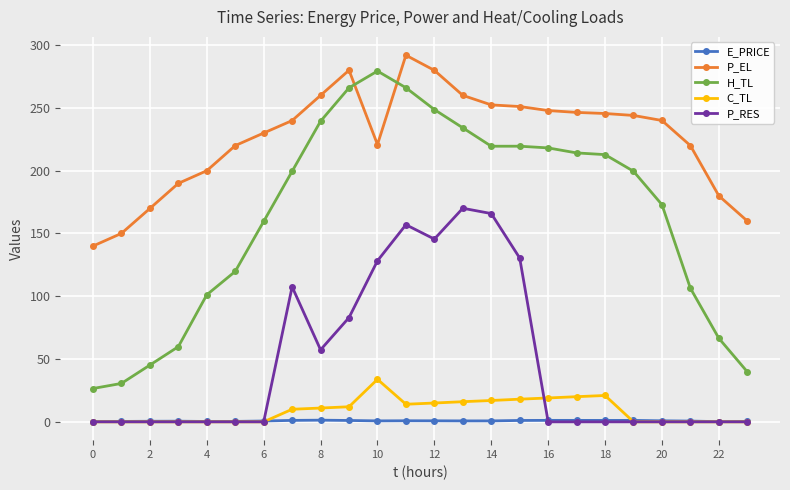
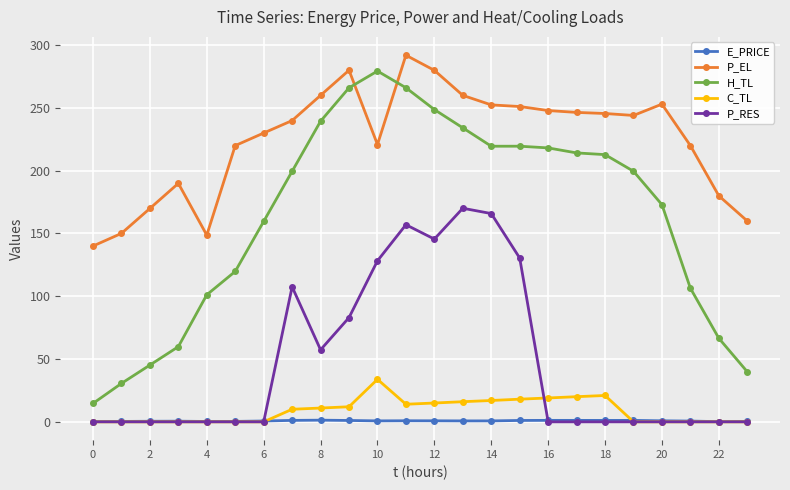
H_TL, 0: 27 -> 15
P_EL, 4: 200 -> 149
P_EL, 20: 240 -> 253
